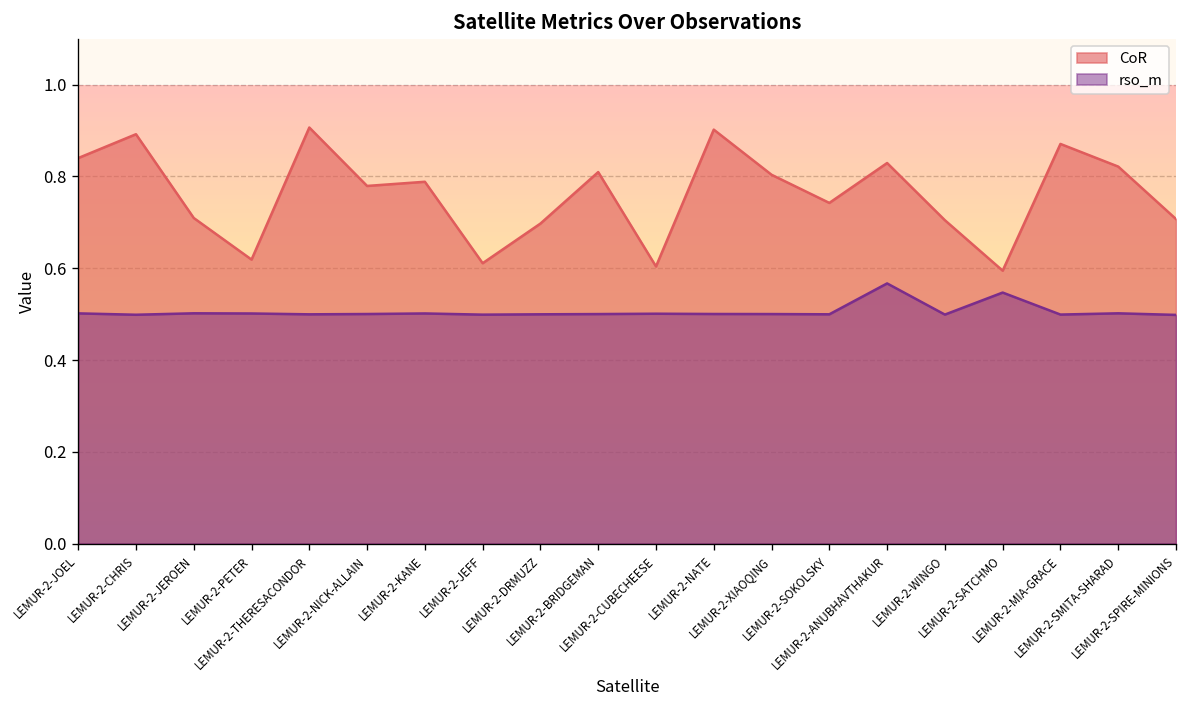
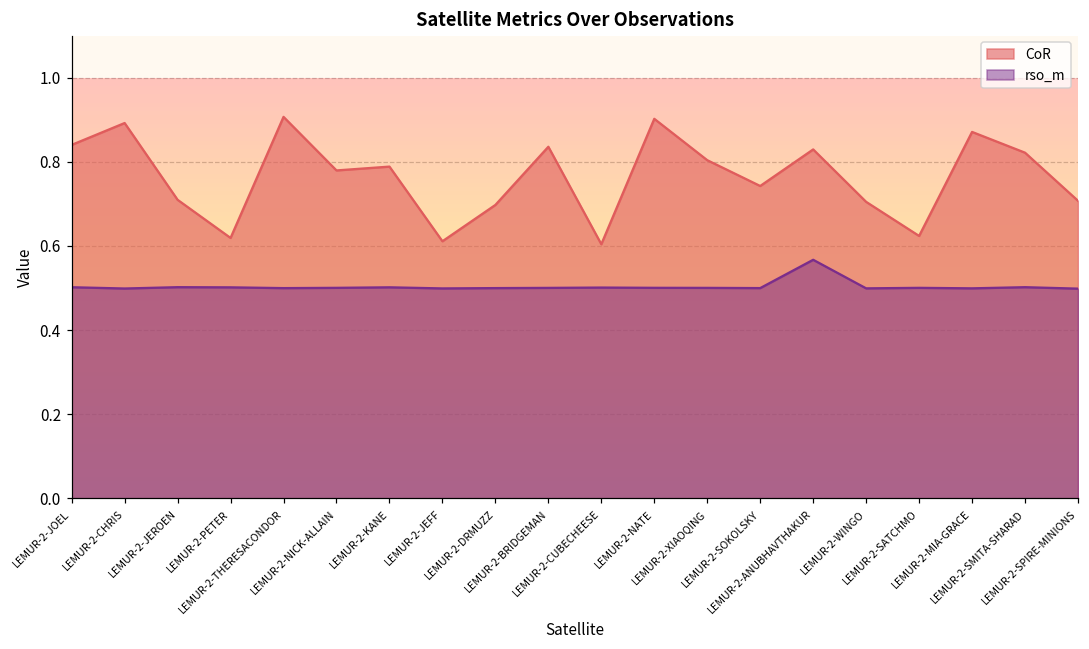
CoR, LEMUR-2-BRIDGEMAN: 0.81 -> 0.84
CoR, LEMUR-2-SATCHMO: 0.59 -> 0.62
rso_m, LEMUR-2-SATCHMO: 0.55 -> 0.50
